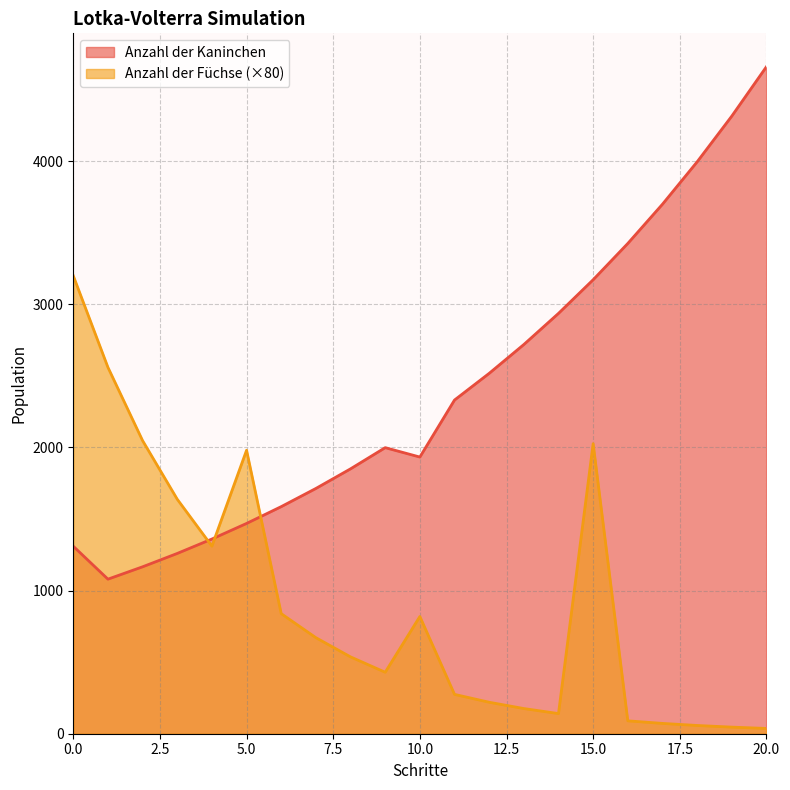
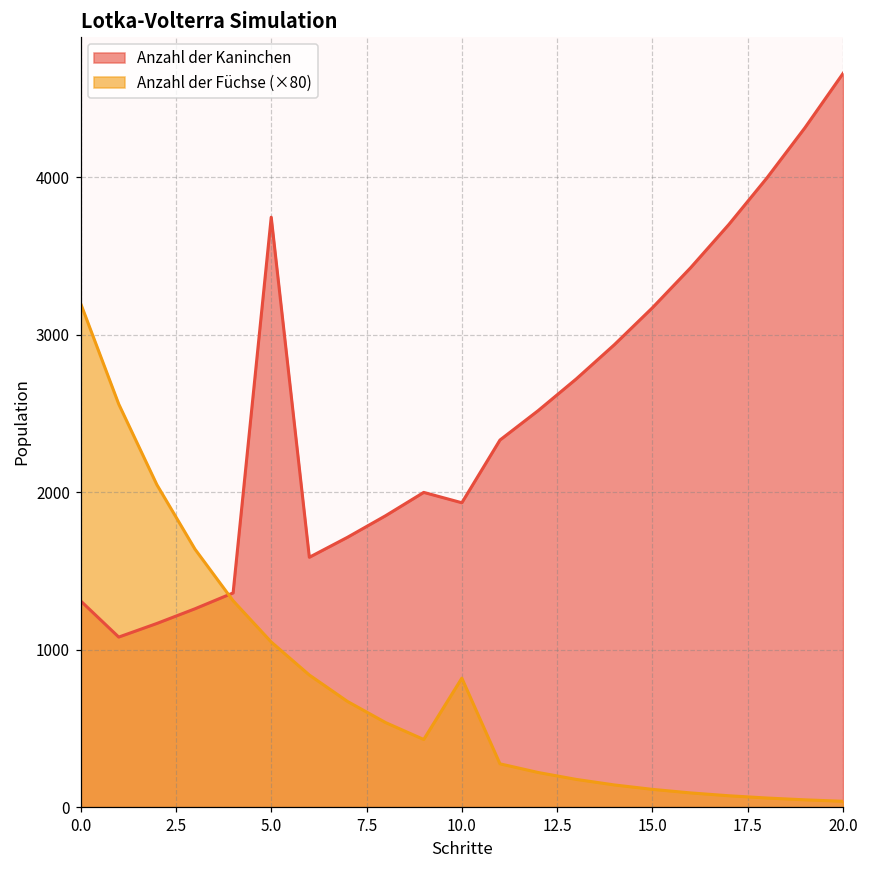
Anzahl der Kaninchen, 5.0: 1470 -> 3750
Anzahl der Füchse (×80), 5.0: 1980 -> 1050
Anzahl der Füchse (×80), 15.0: 2030 -> 110
